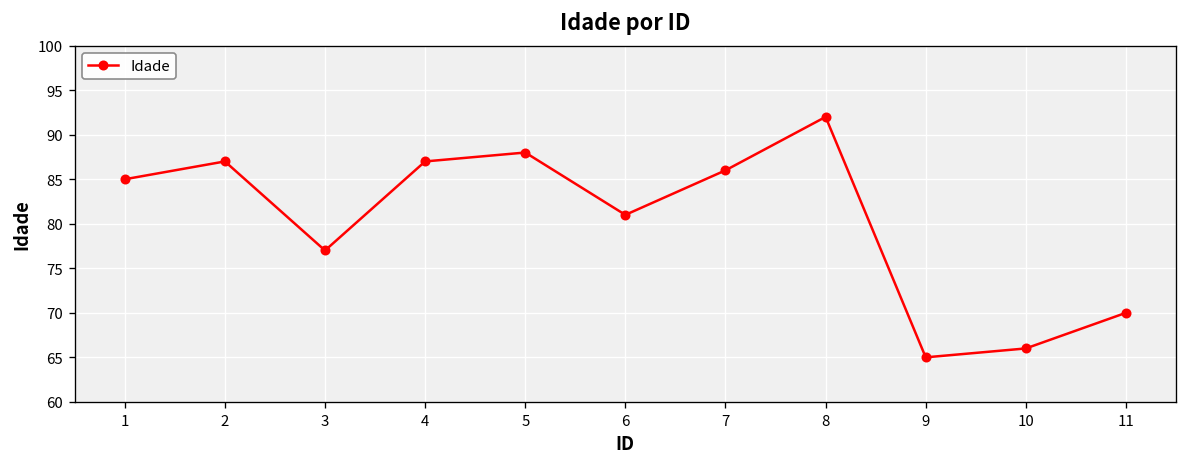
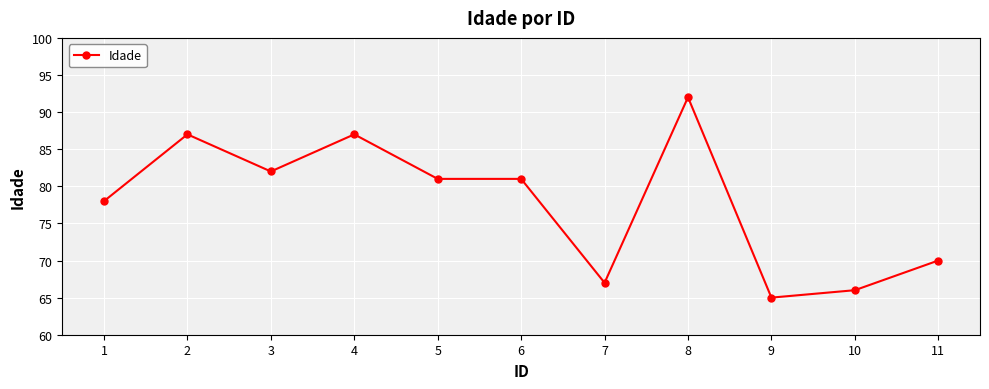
1: 85 -> 78
3: 77 -> 82
5: 88 -> 81
7: 86 -> 67
